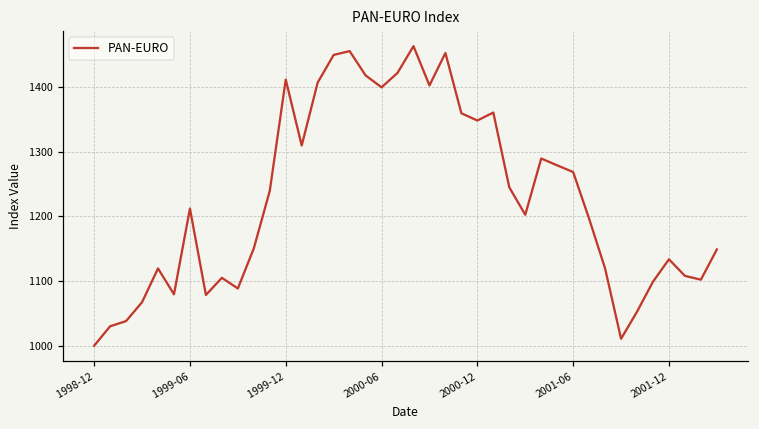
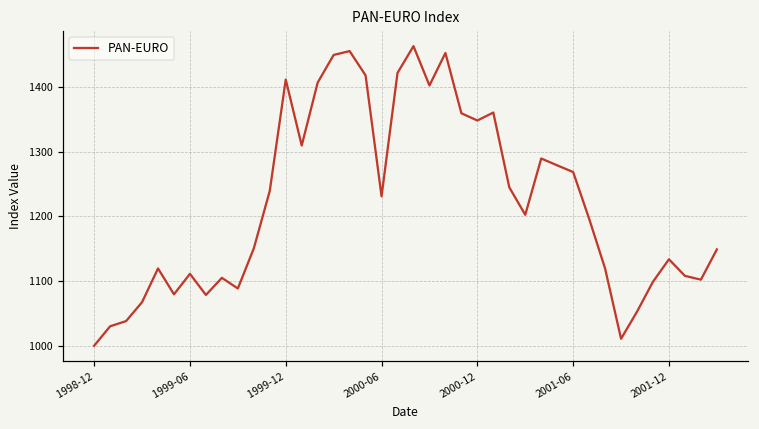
1999-06: 1210 -> 1110
2000-06: 1400 -> 1230
